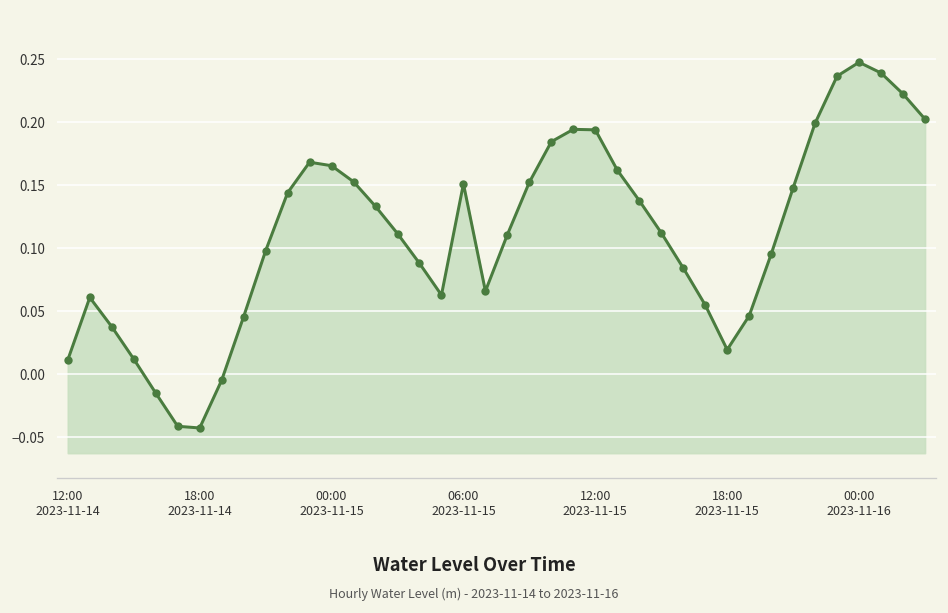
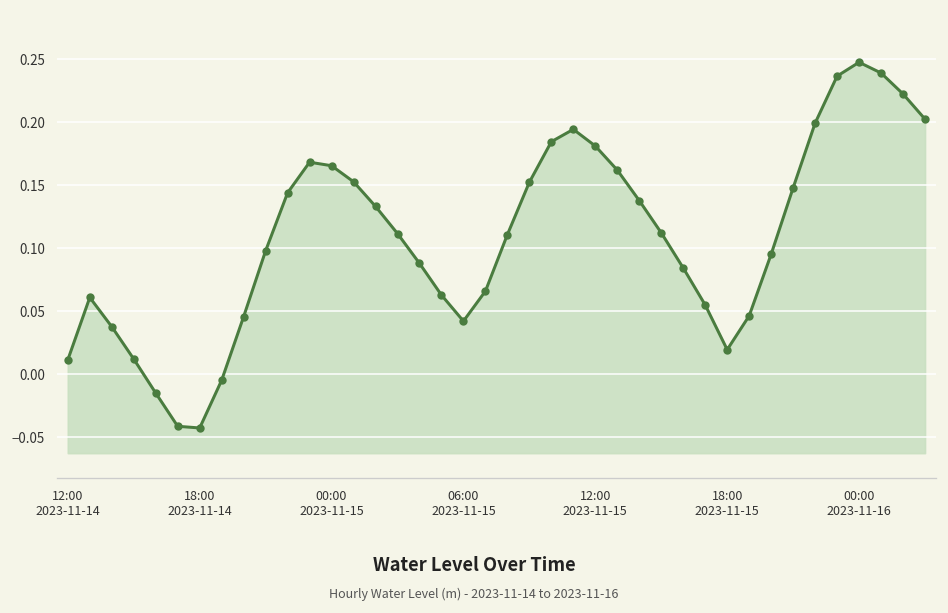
06:00 2023-11-15: 0.151 -> 0.042
12:00 2023-11-15: 0.194 -> 0.181
